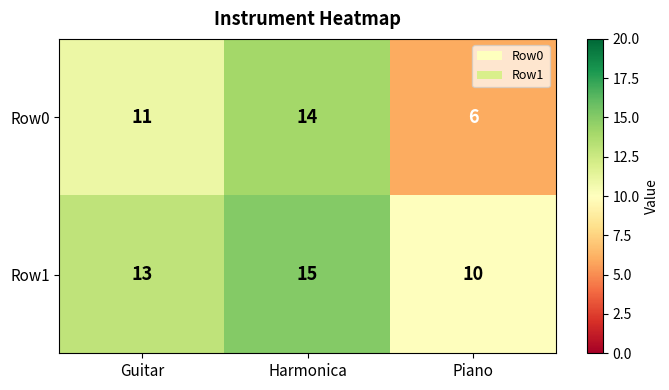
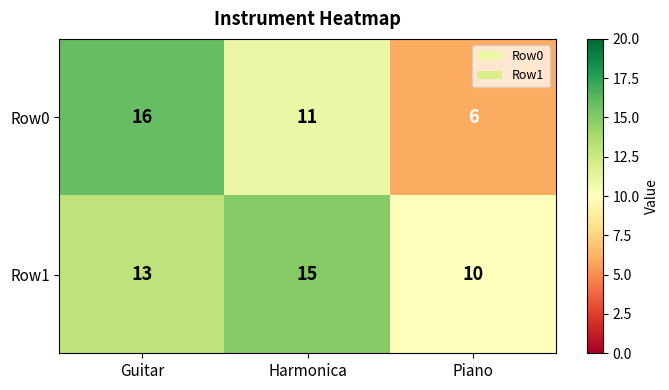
Row0, Guitar: 11 -> 16
Row0, Harmonica: 14 -> 11
